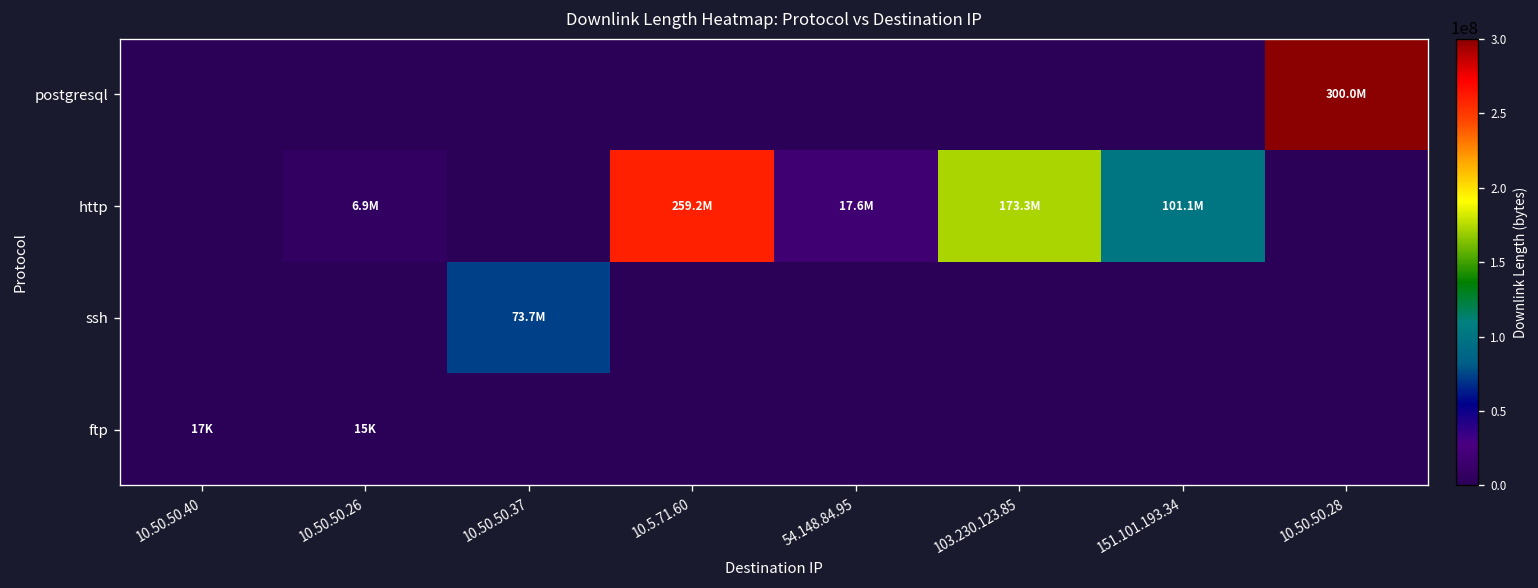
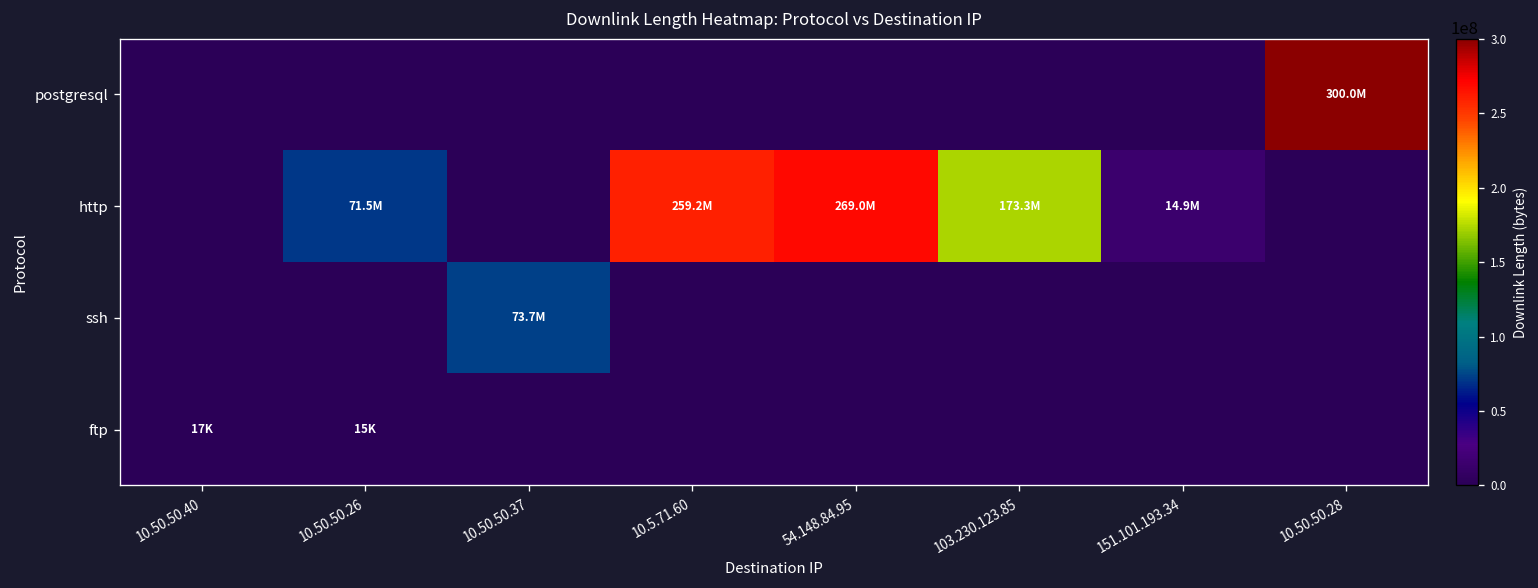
http, 10.50.50.26: 6.9M -> 71.5M
http, 54.148.84.95: 17.6M -> 269.0M
http, 151.101.193.34: 101.1M -> 14.9M
